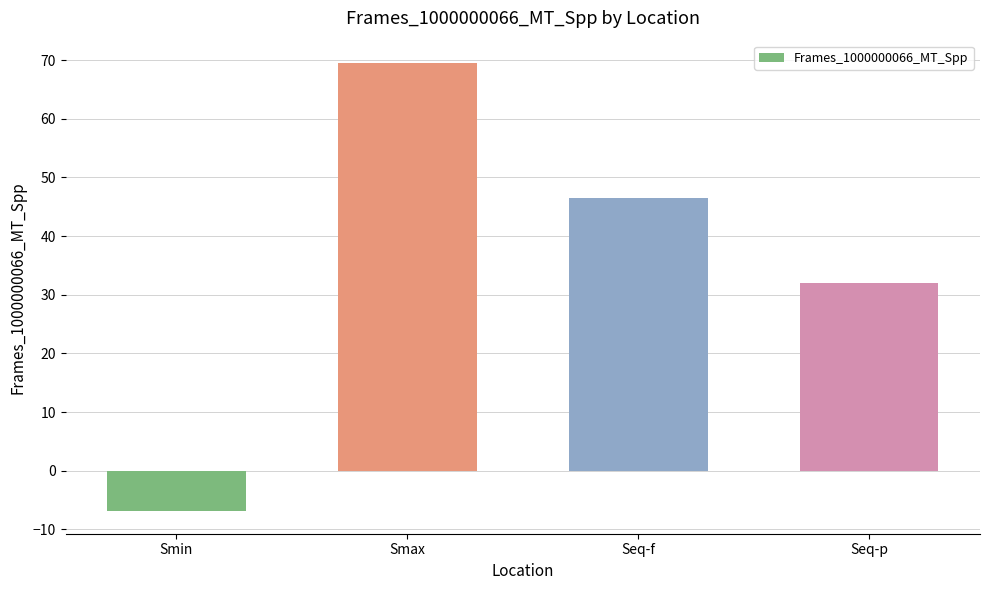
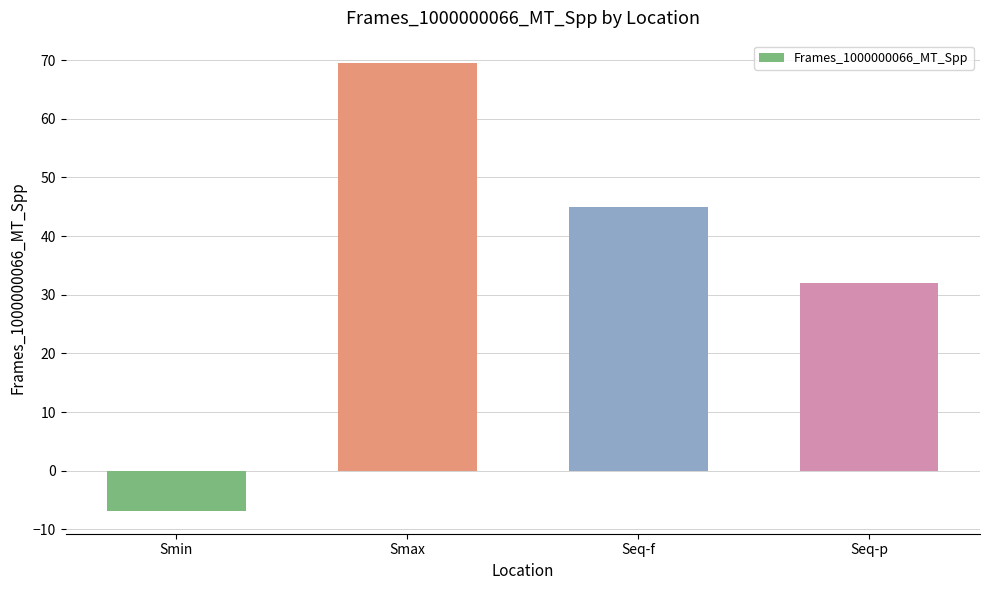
Seq-f: 46 -> 45
